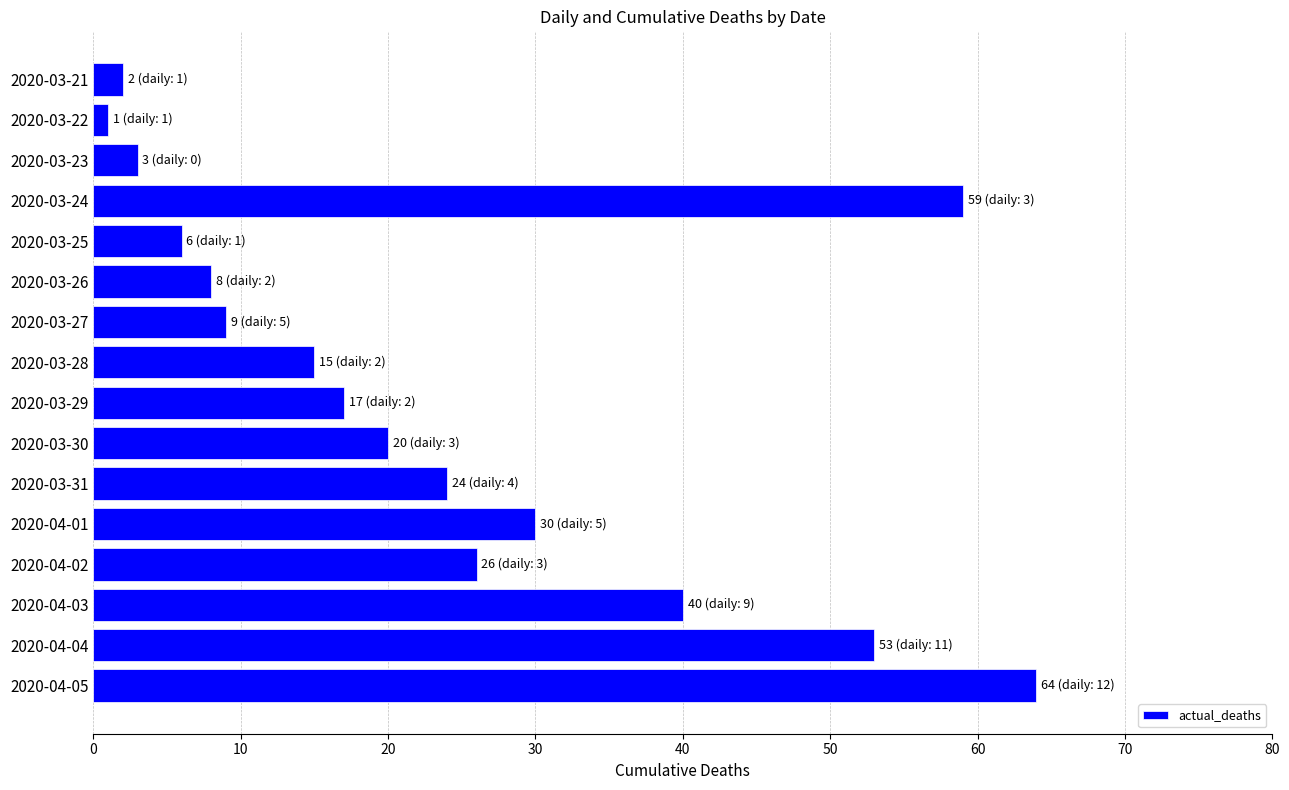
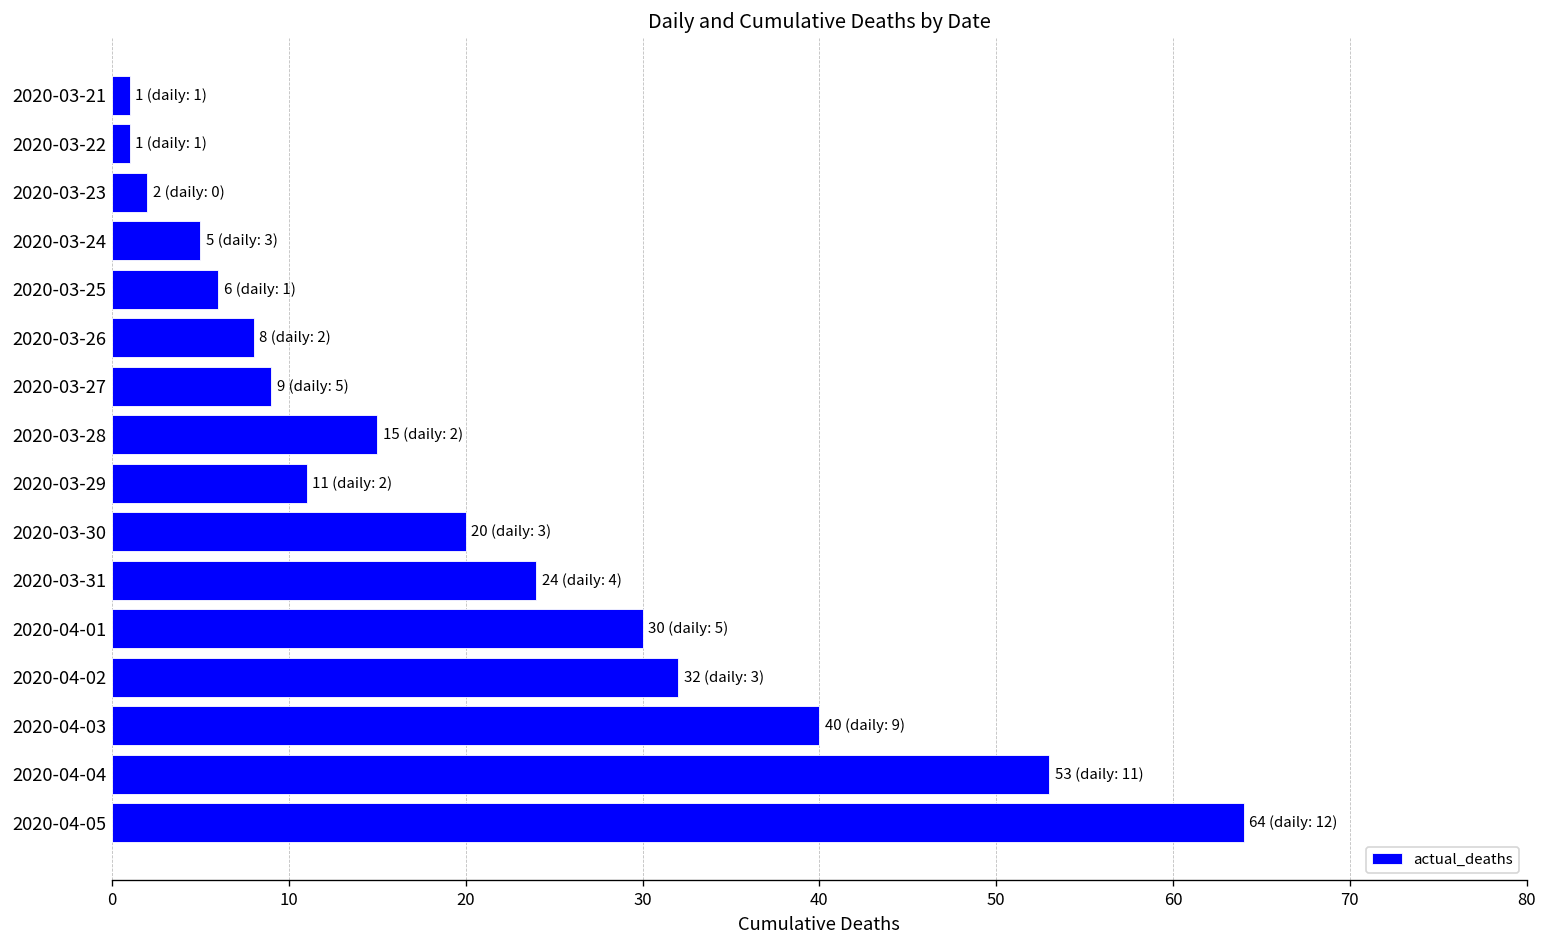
2020-03-21: 2 -> 1
2020-03-23: 3 -> 2
2020-03-24: 59 -> 5
2020-03-29: 17 -> 11
2020-04-02: 26 -> 32
